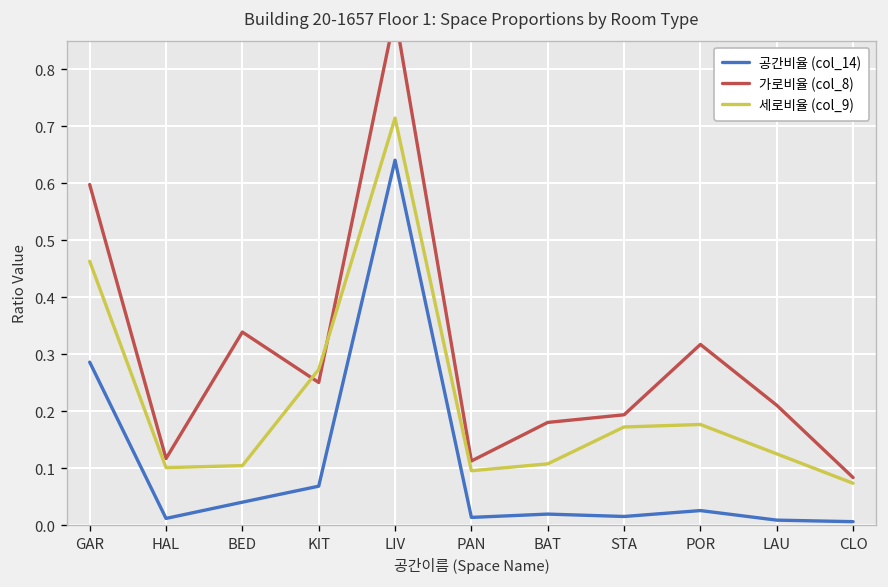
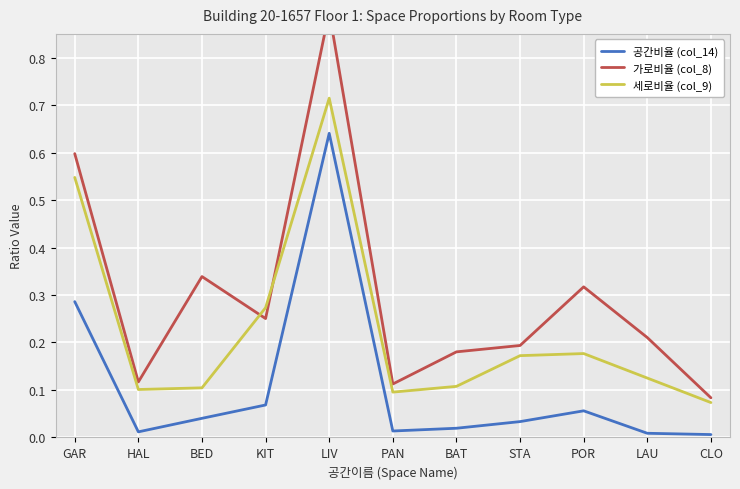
세로비율 (col_9), GAR: 0.46 -> 0.55
공간비율 (col_14), STA: 0.02 -> 0.03
공간비율 (col_14), POR: 0.03 -> 0.06
